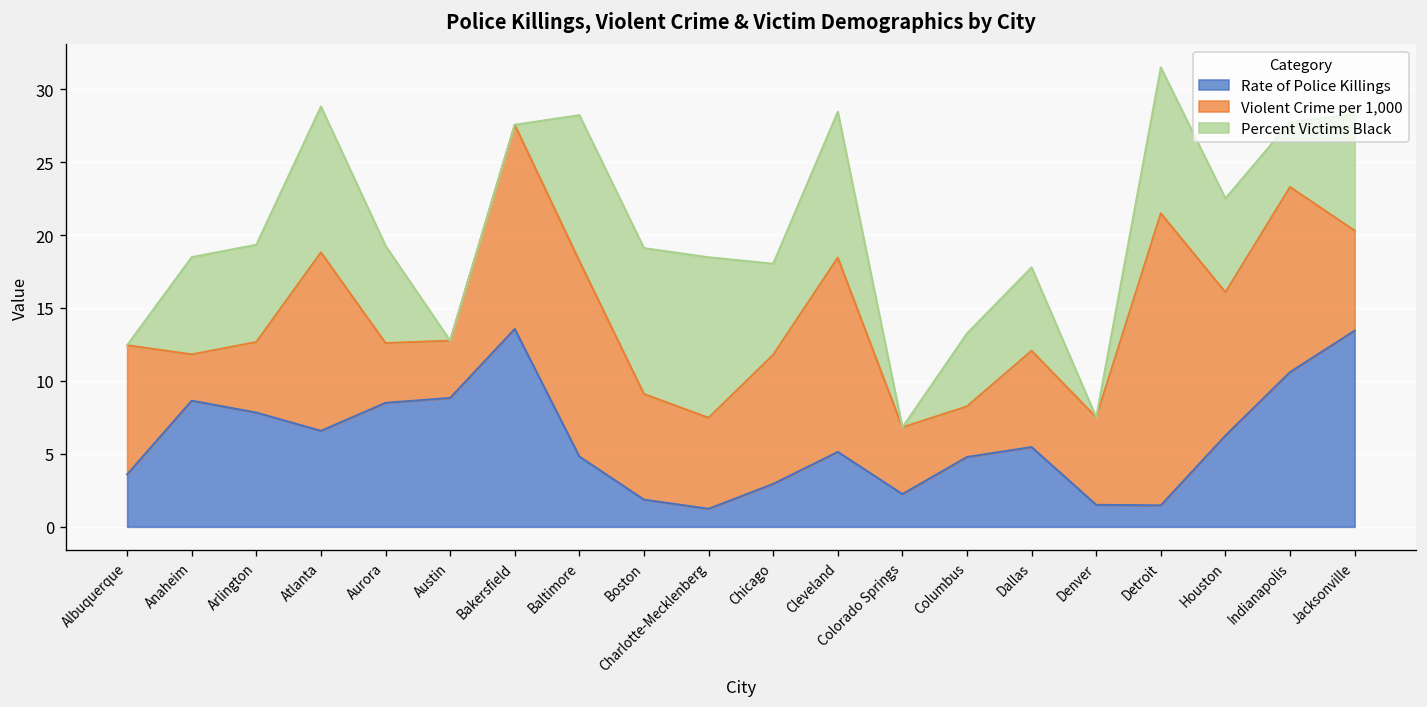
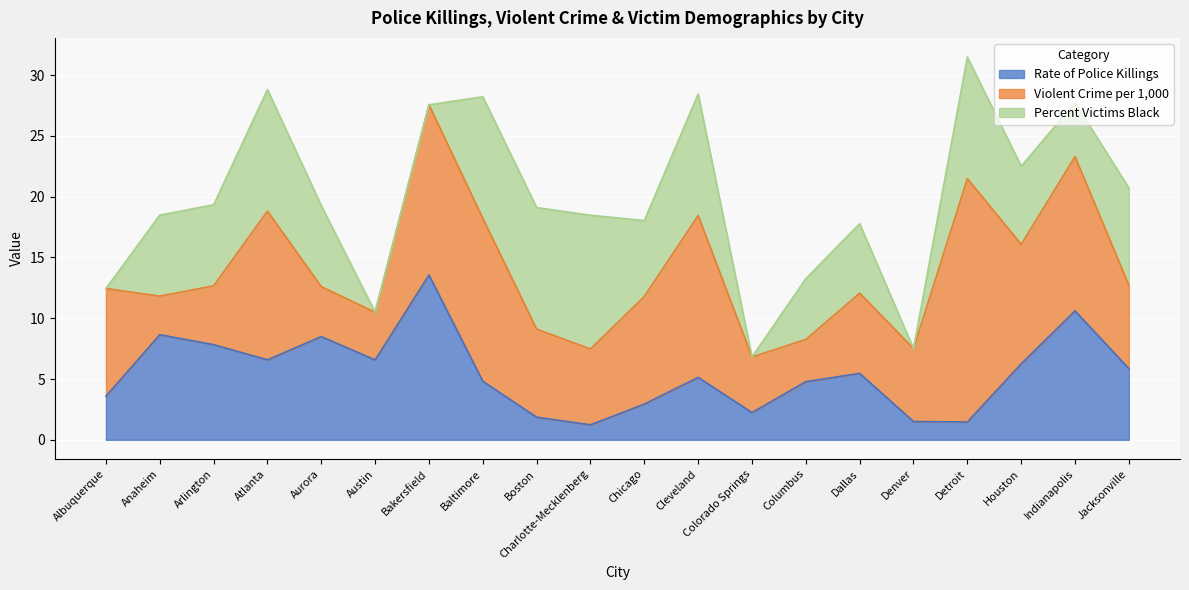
Rate of Police Killings, Austin: 8.8 -> 6.6
Rate of Police Killings, Jacksonville: 13.4 -> 5.9
